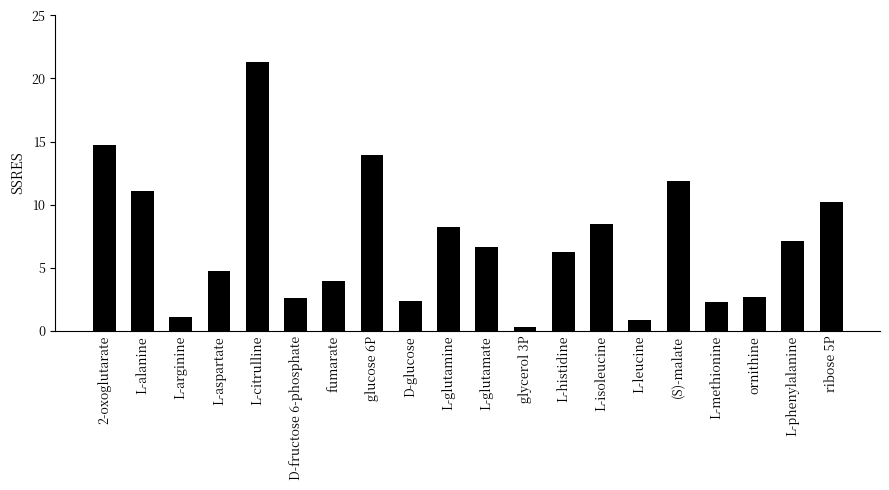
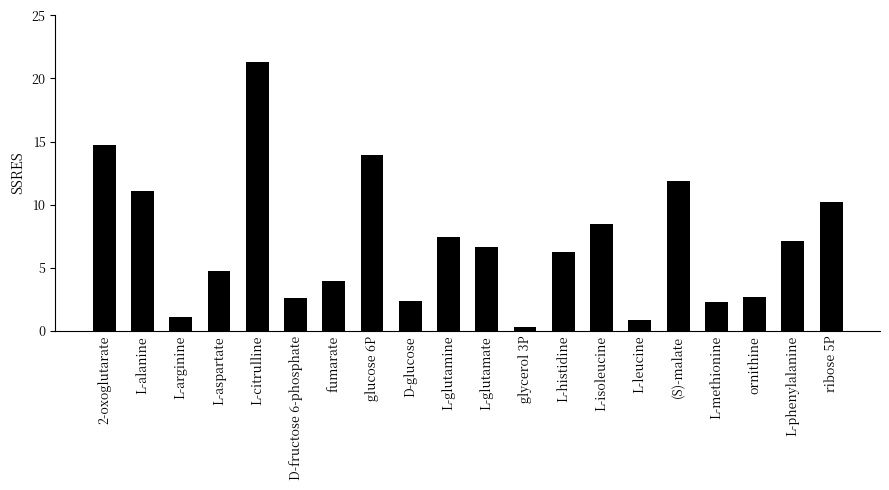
L-glutamine: 8.2 -> 7.5
